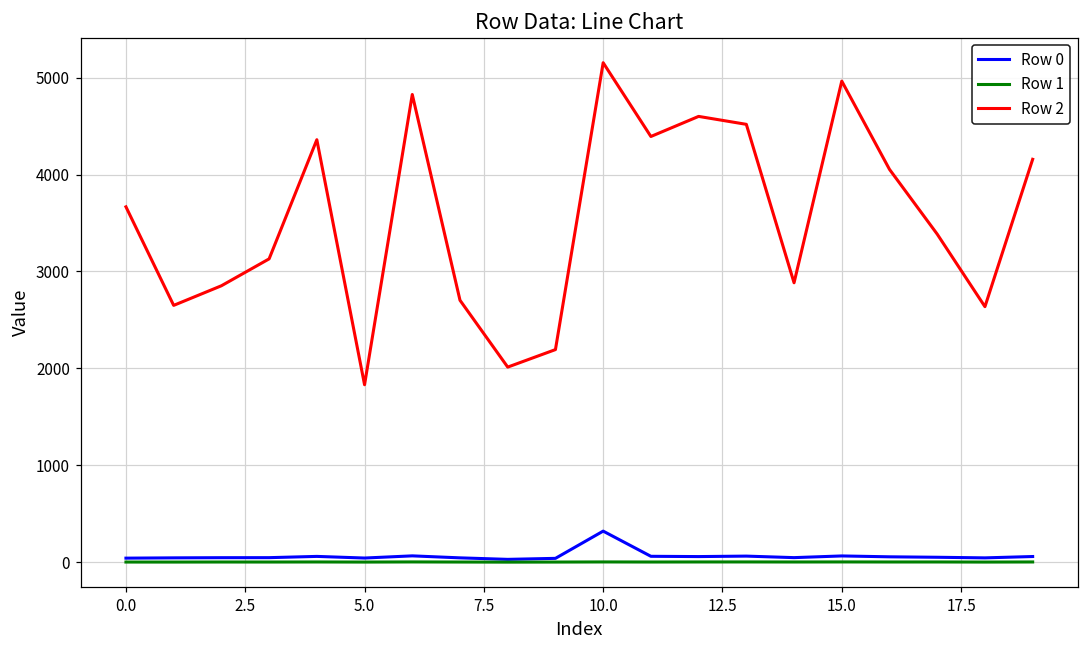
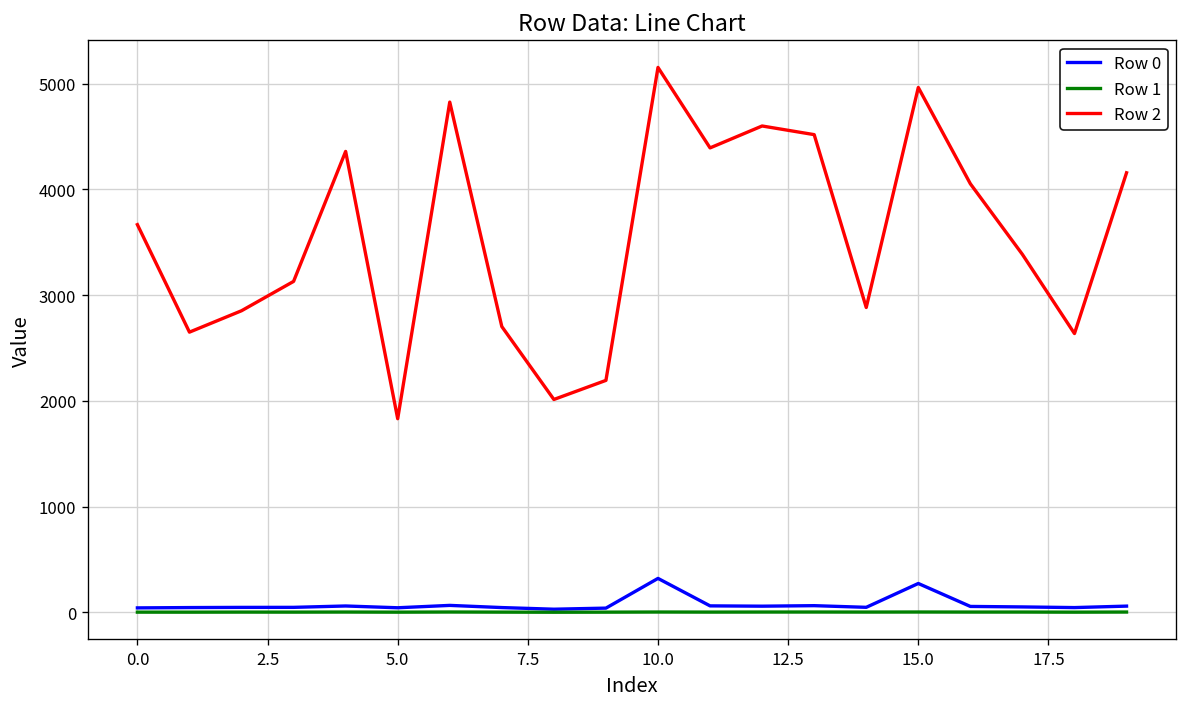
Row 0, 15.0: 100 -> 300
